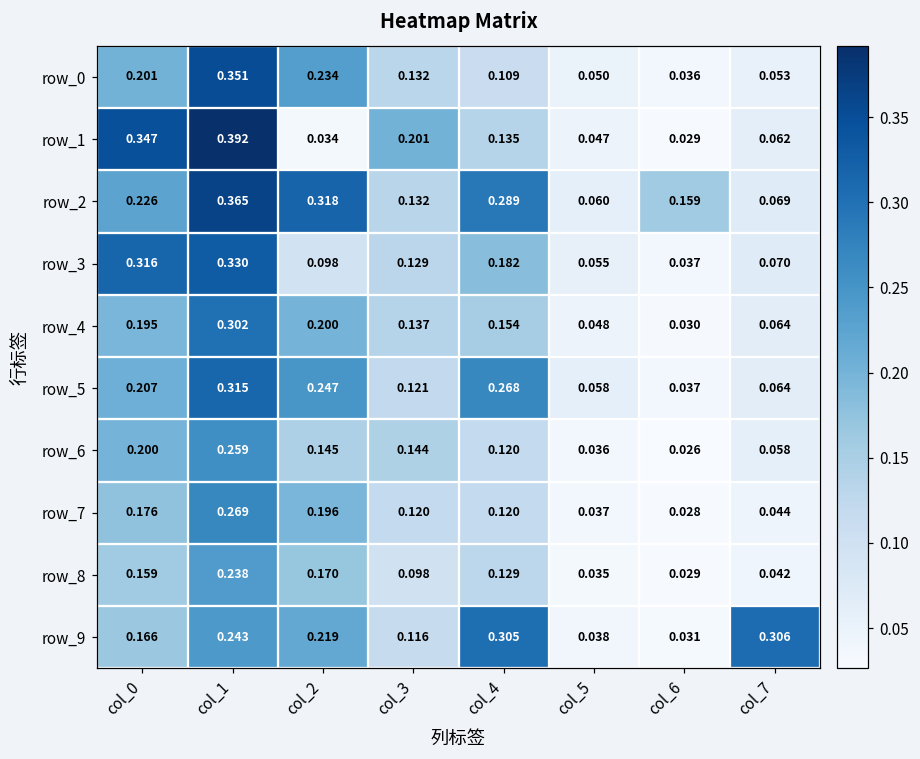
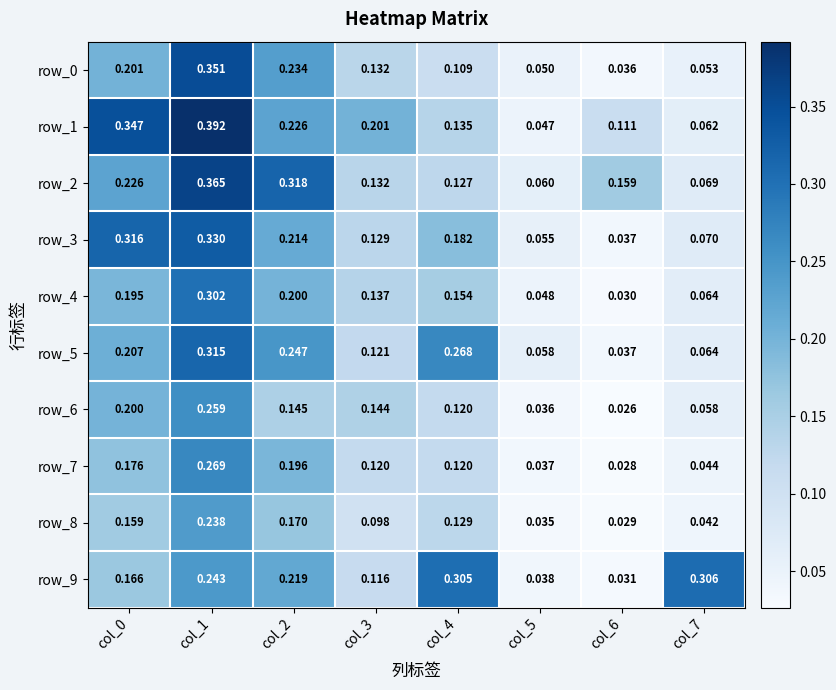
row_1, col_2: 0.034 -> 0.226
row_1, col_6: 0.029 -> 0.111
row_2, col_4: 0.289 -> 0.127
row_3, col_2: 0.098 -> 0.214
